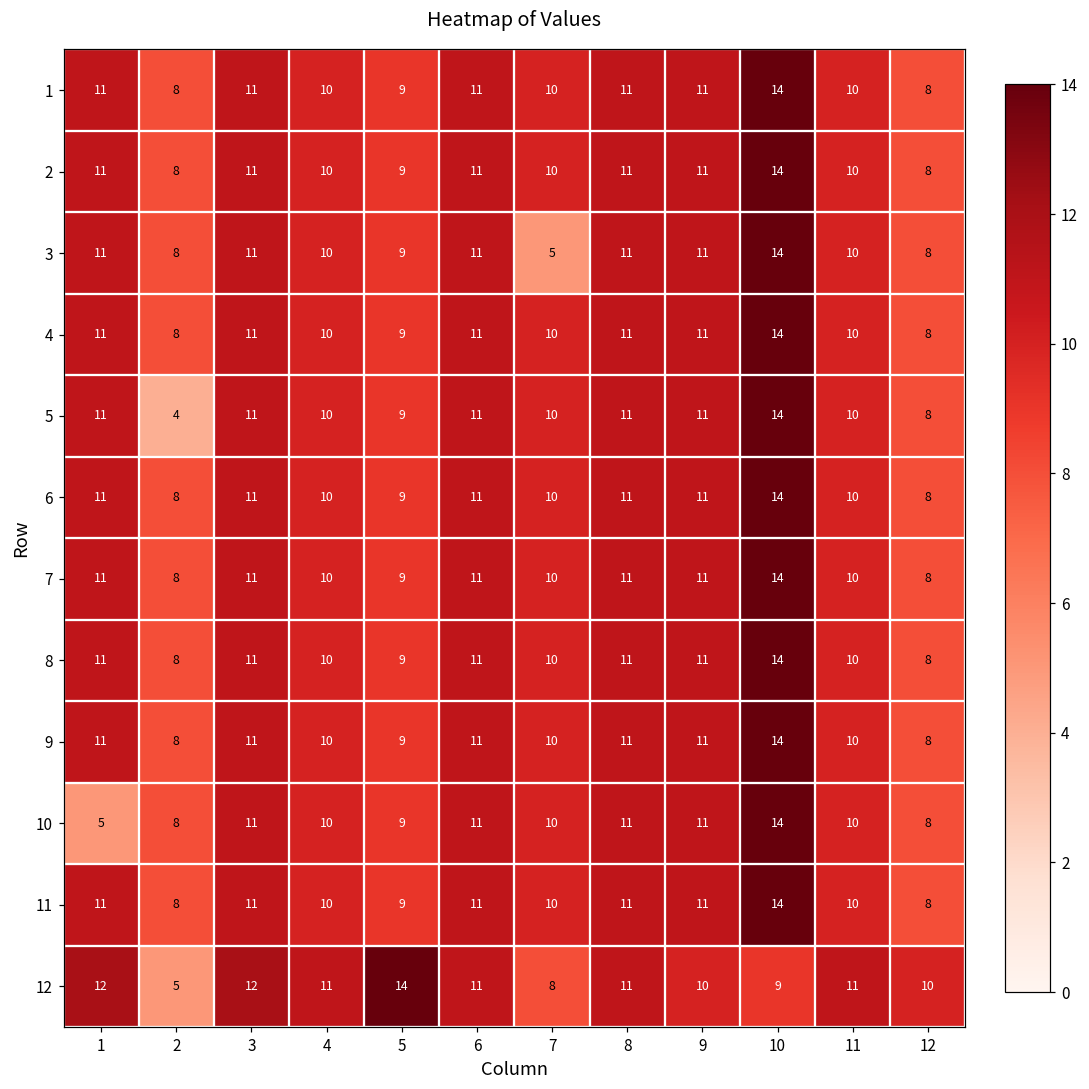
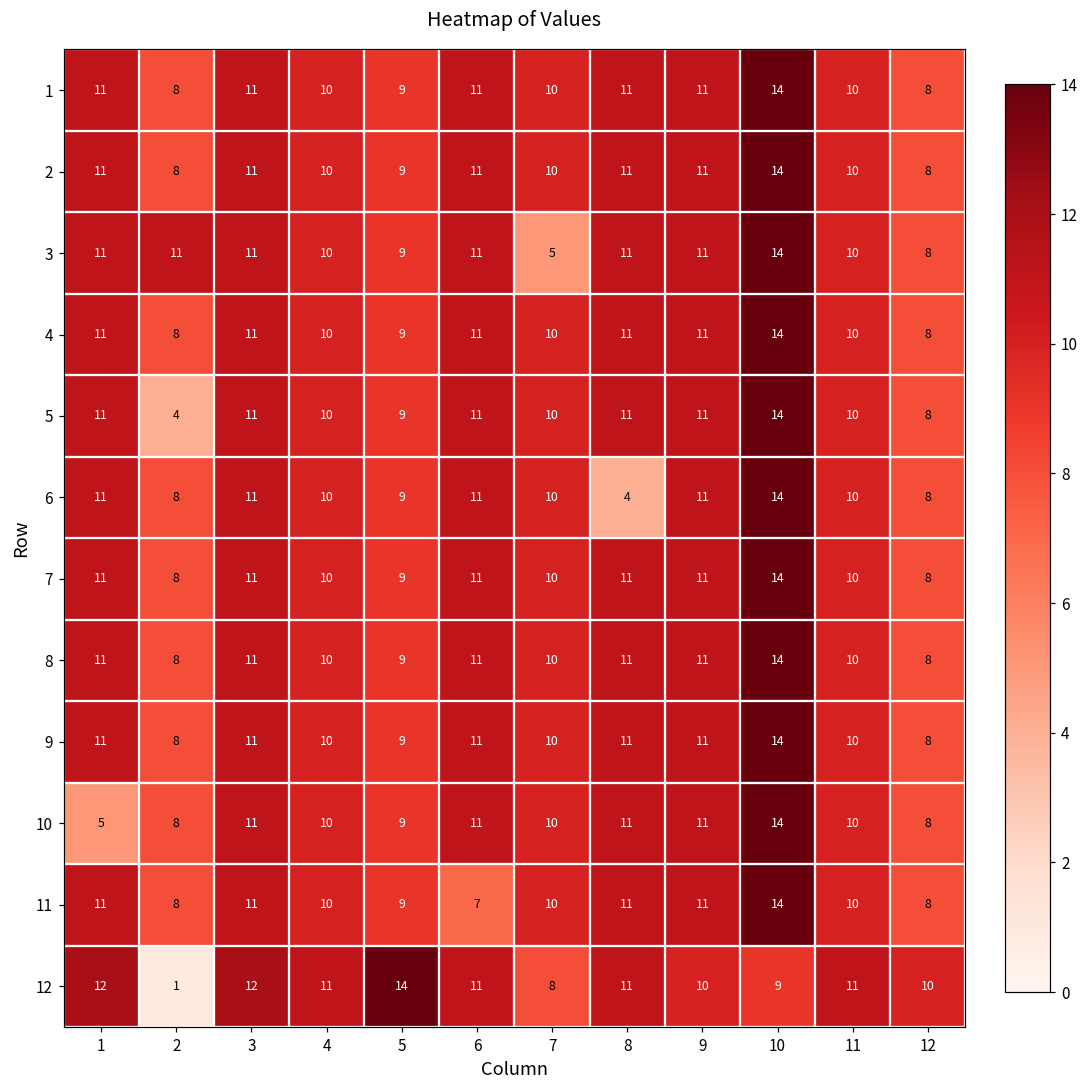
3, 2: 8 -> 11
6, 8: 11 -> 4
11, 6: 11 -> 7
12, 2: 5 -> 1
